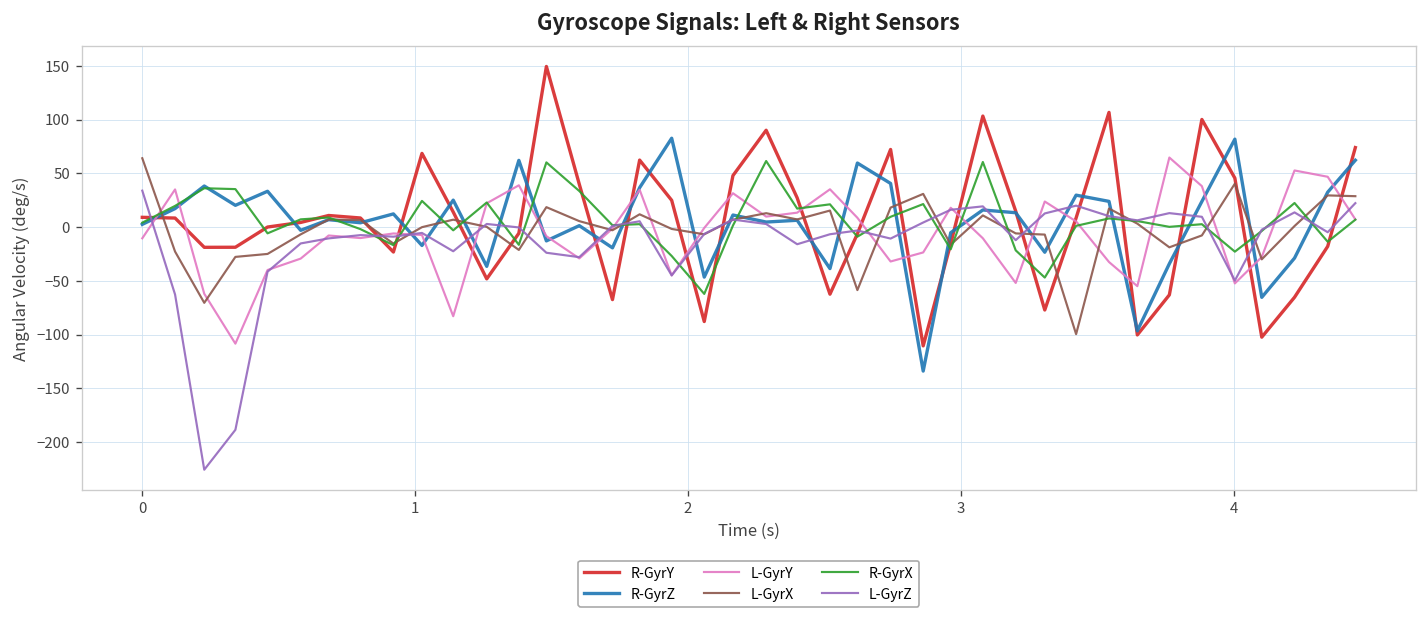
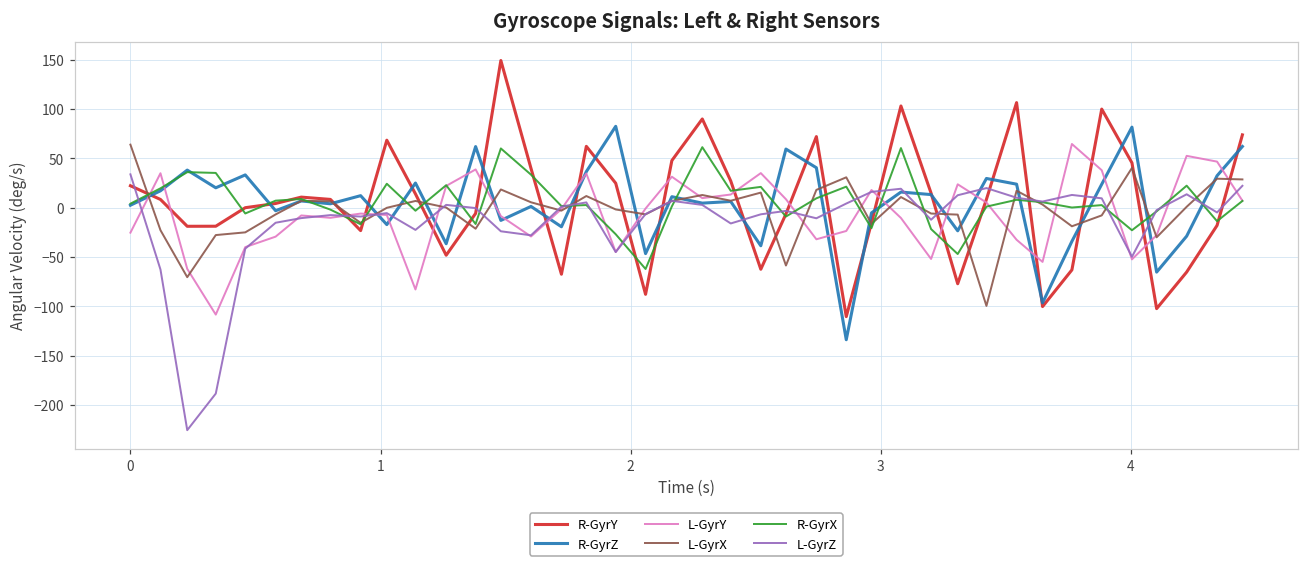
R-GyrY, 0: 10 -> 20
L-GyrY, 0: -10 -> -30
